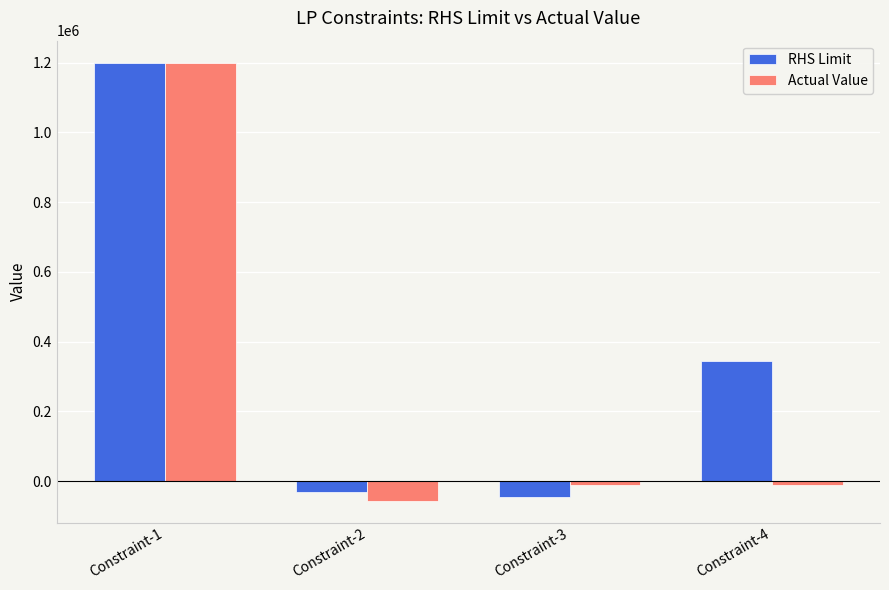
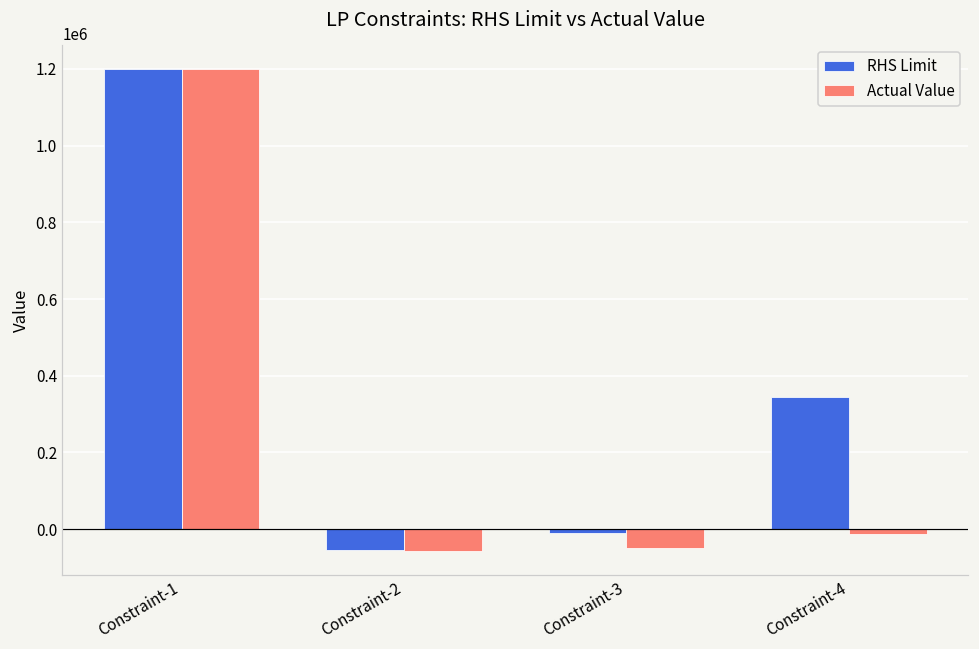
RHS Limit, Constraint-2: -30000 -> -50000
RHS Limit, Constraint-3: -40000 -> -10000
Actual Value, Constraint-3: -10000 -> -50000
